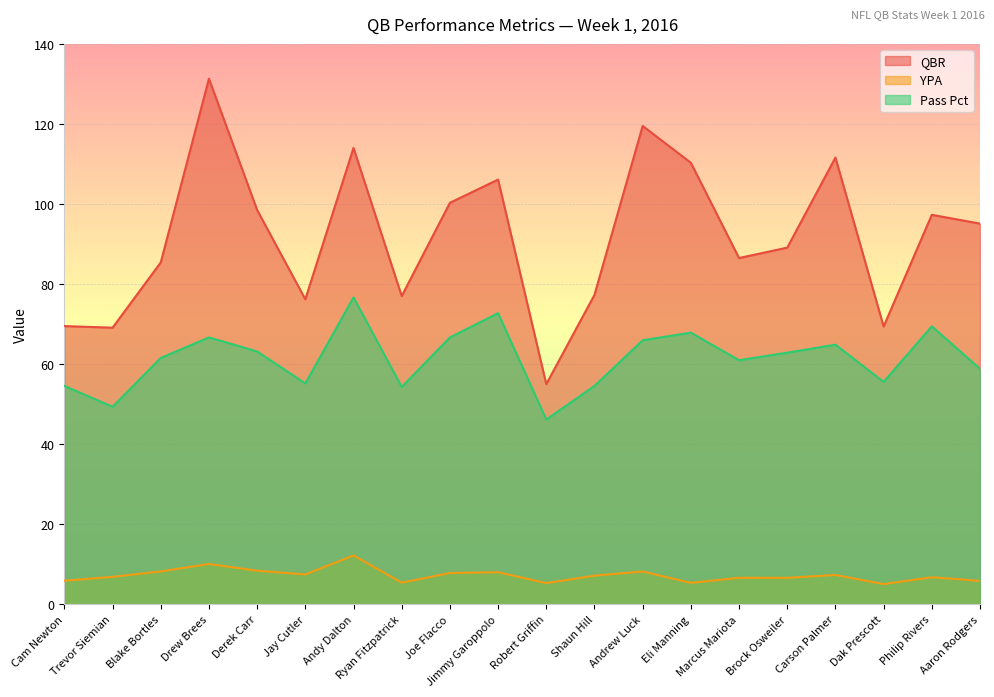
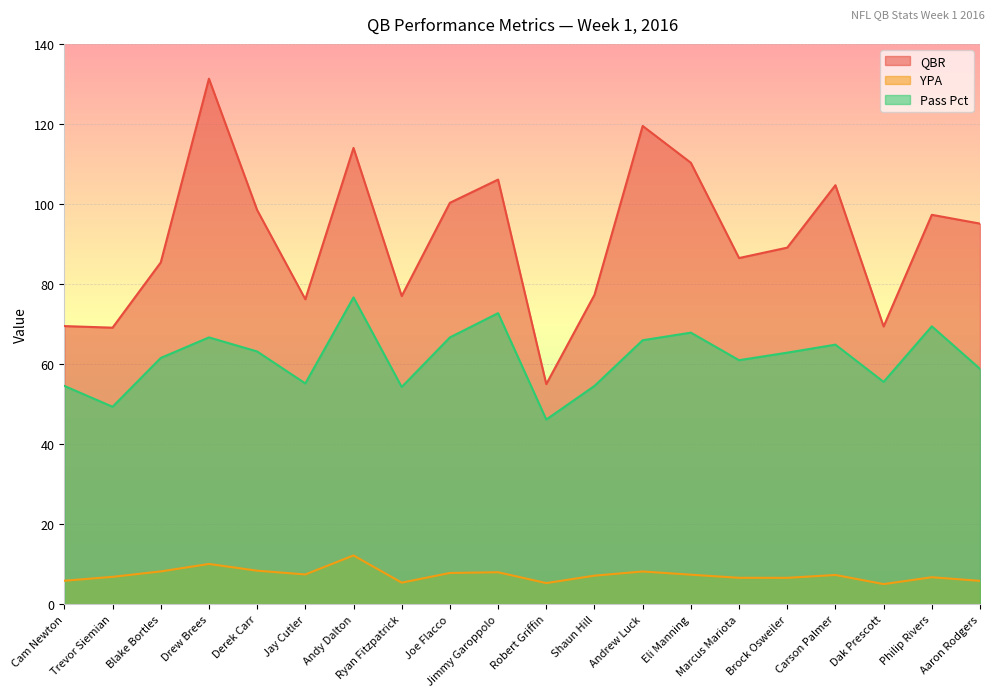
YPA, Eli Manning: 5 -> 7
QBR, Carson Palmer: 112 -> 105
